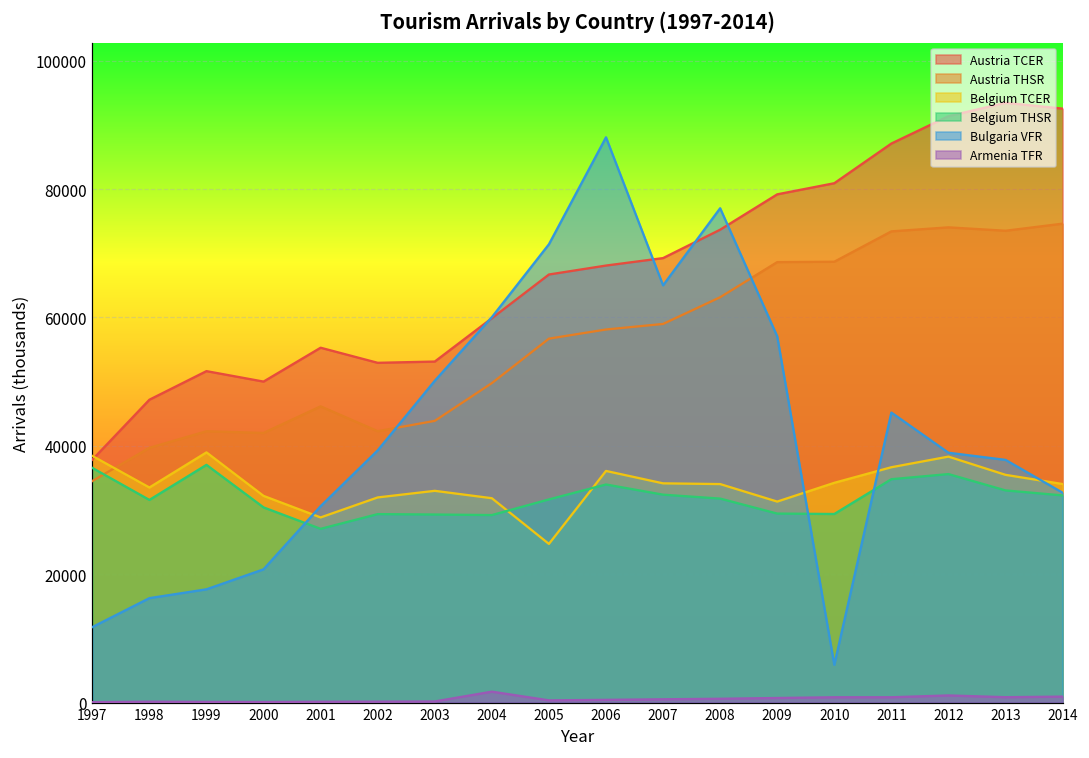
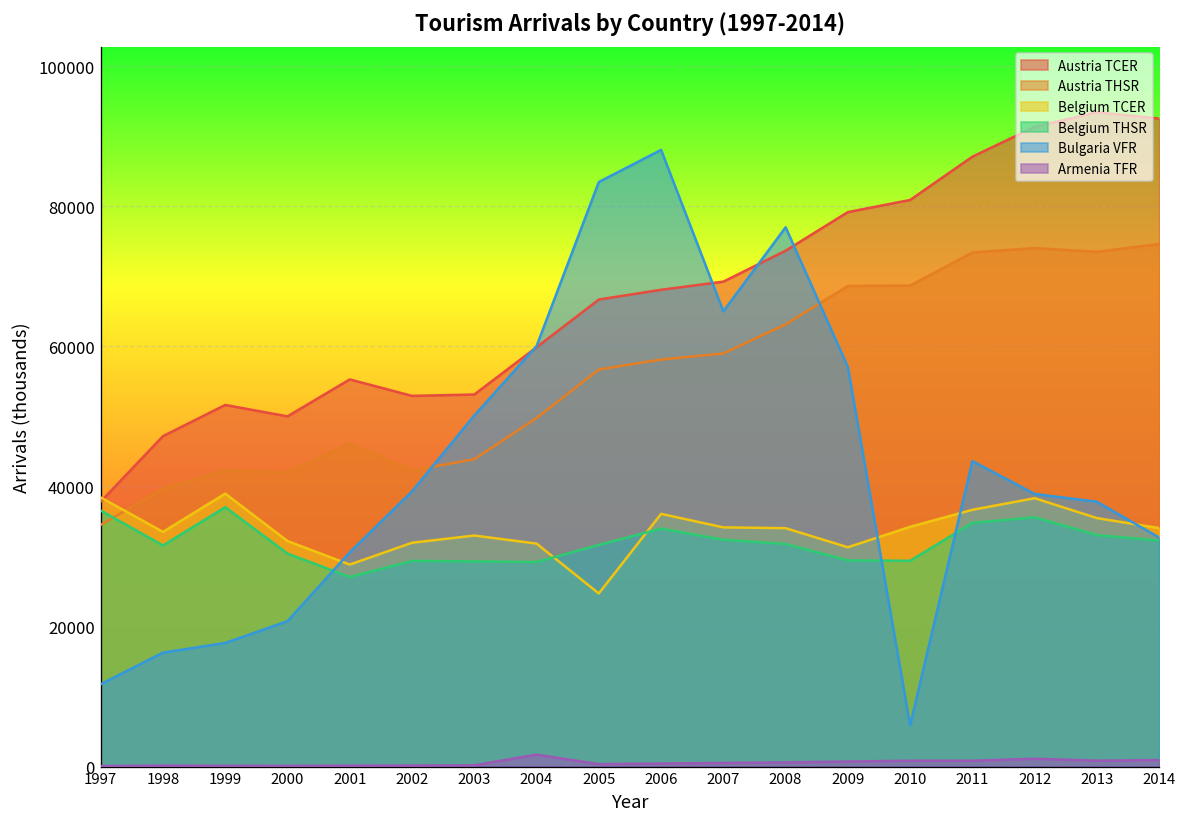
Bulgaria VFR, 2005: 71000 -> 83000
Bulgaria VFR, 2011: 45000 -> 44000
